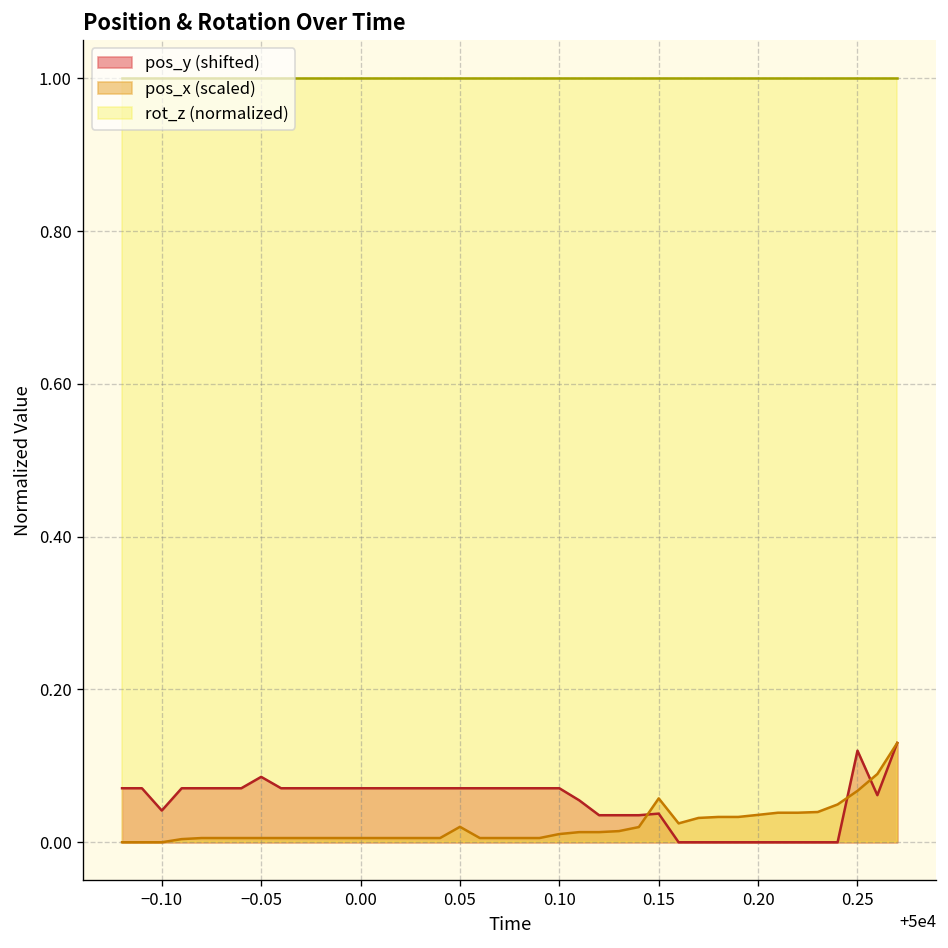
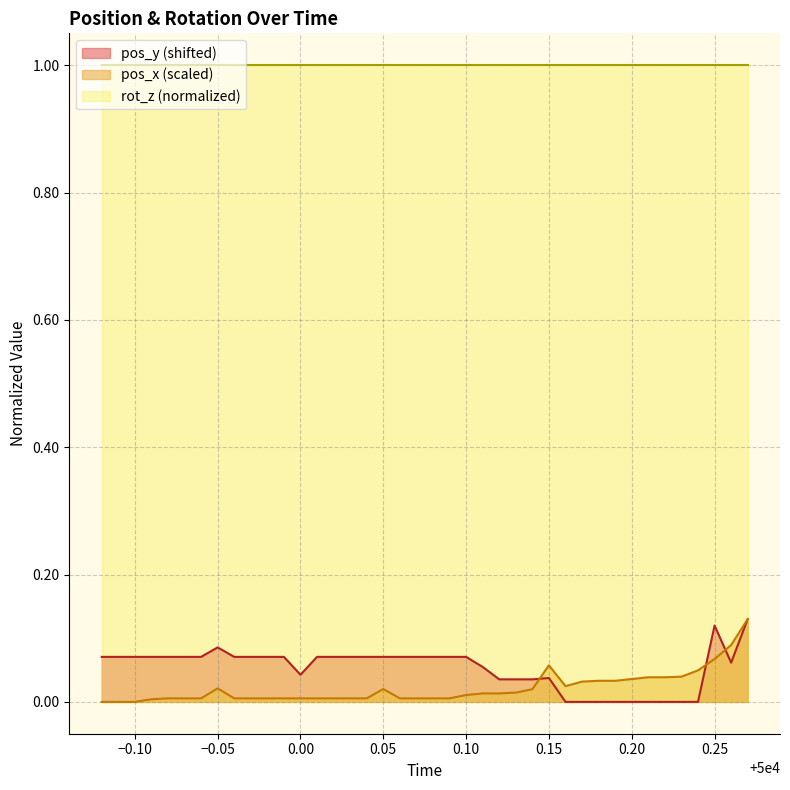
pos_y (shifted), −0.10: 0.04 -> 0.07
pos_x (scaled), −0.05: 0.01 -> 0.02
pos_y (shifted), 0.00: 0.07 -> 0.04
